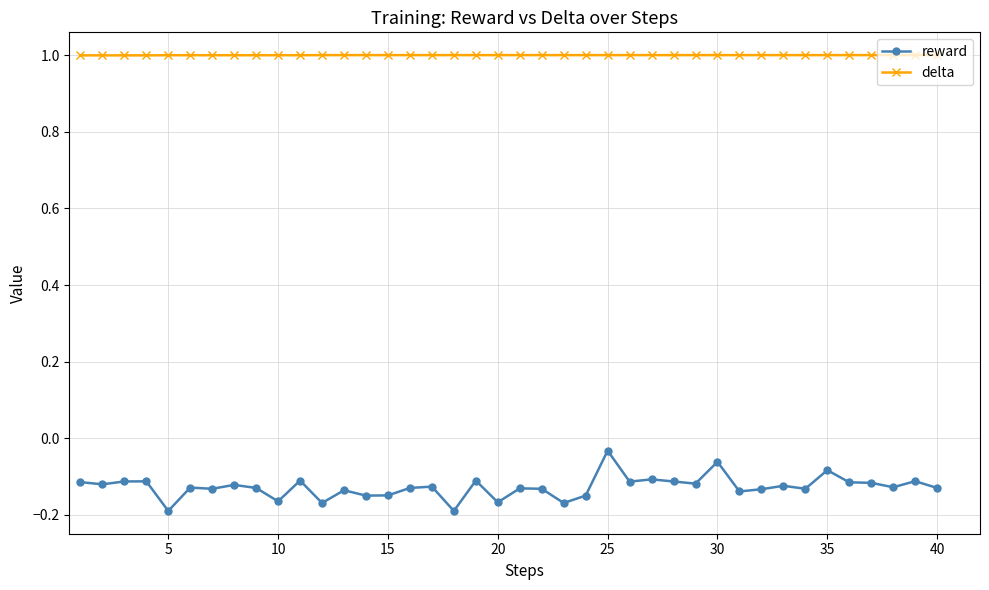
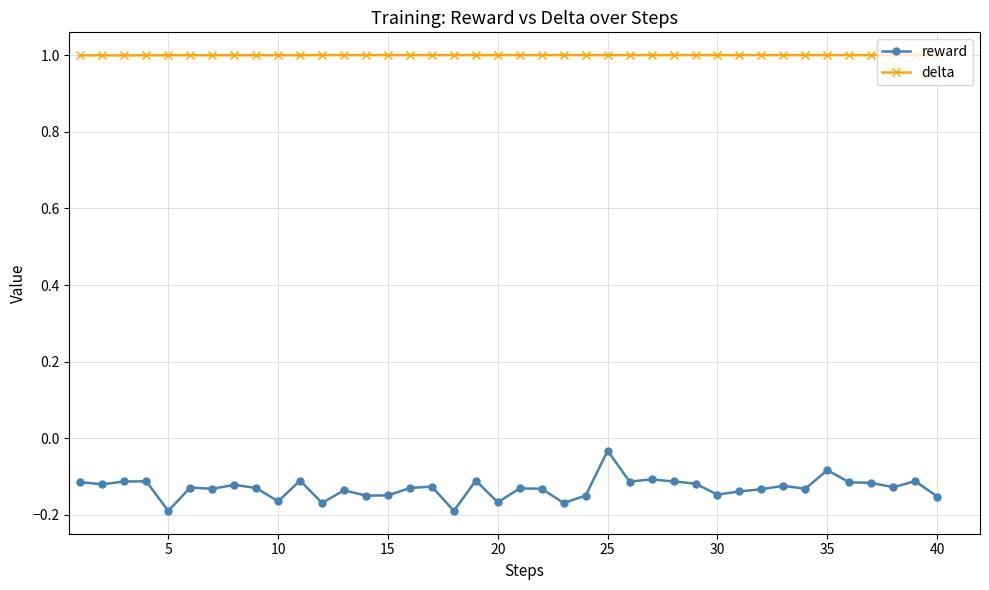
reward, 30: -0.06 -> -0.15
reward, 40: -0.13 -> -0.15
